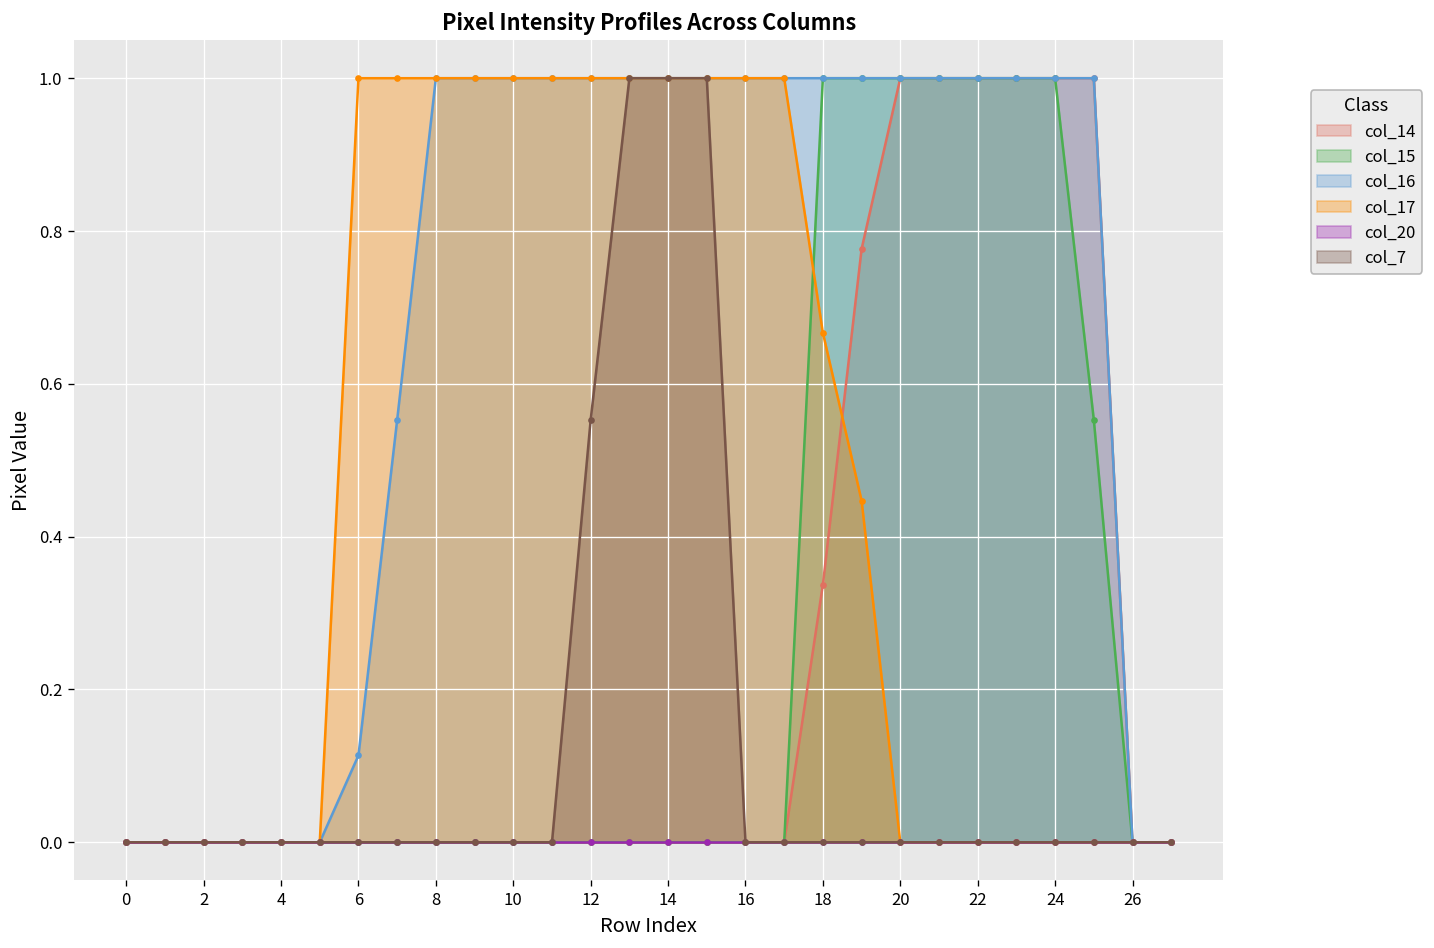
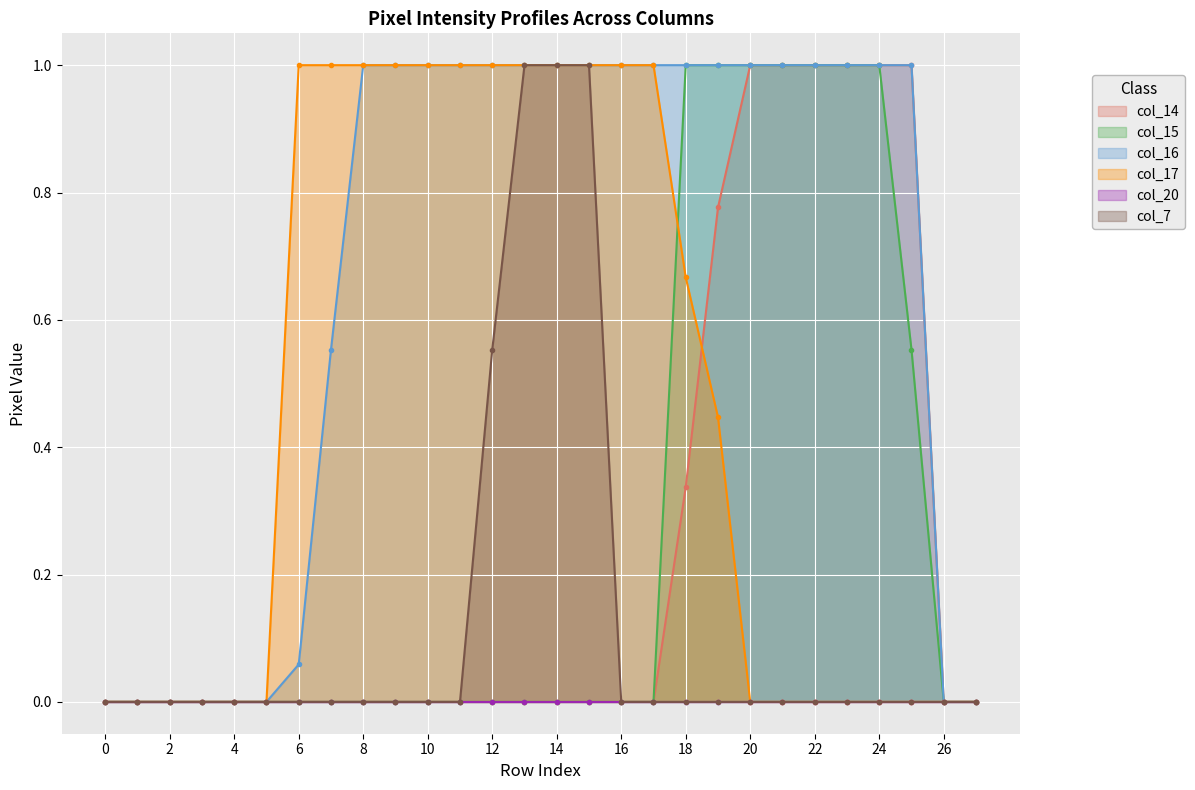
col_16, 6: 0.11 -> 0.06
